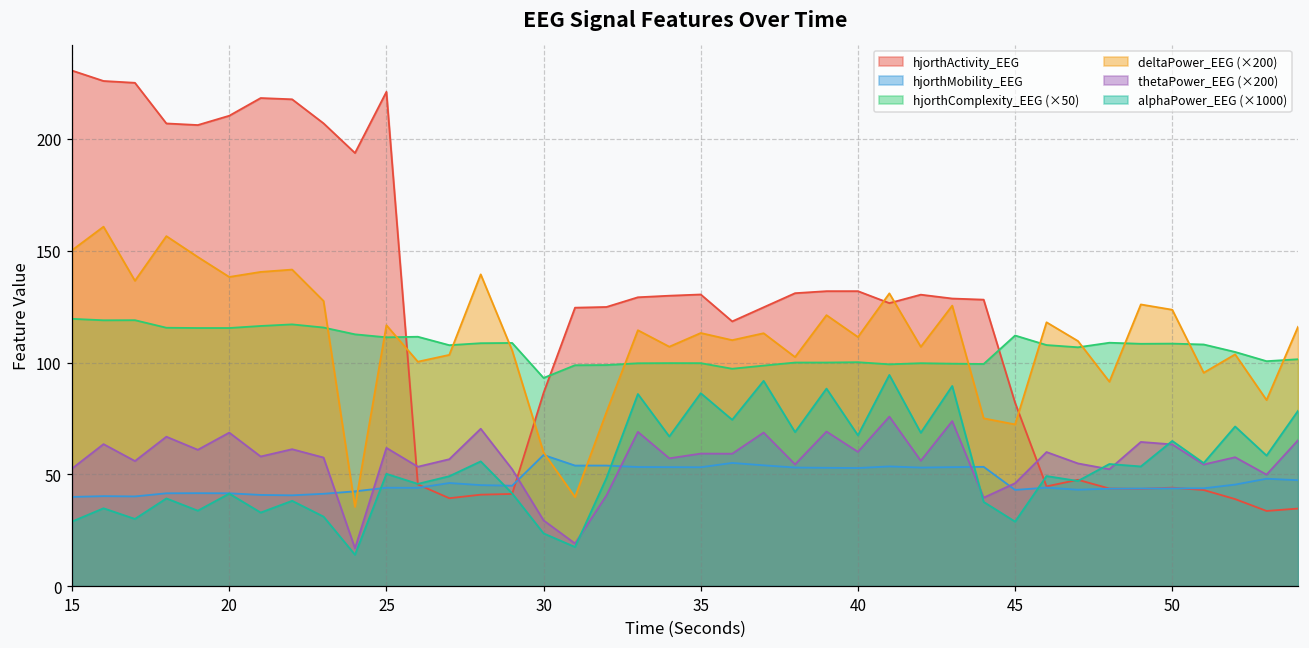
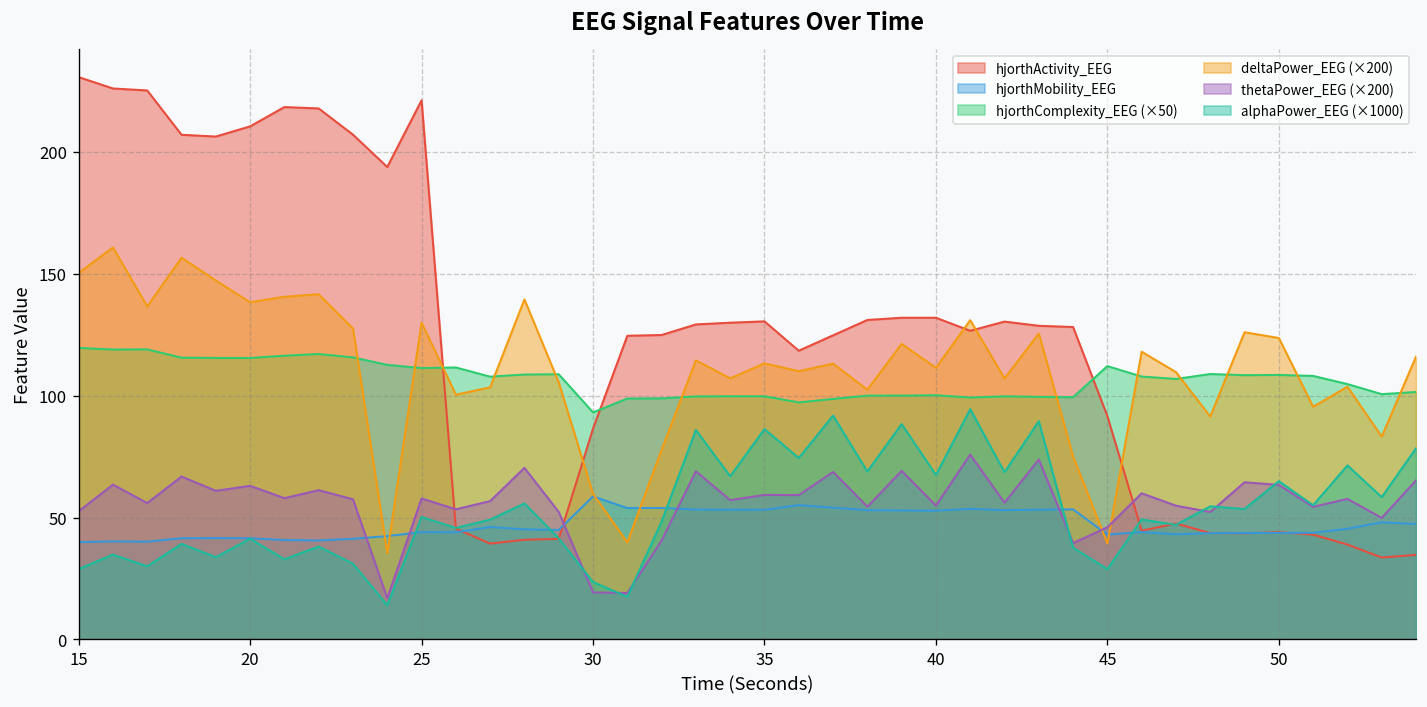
thetaPower_EEG (×200), 20: 69 -> 63
deltaPower_EEG (×200), 25: 117 -> 130
thetaPower_EEG (×200), 25: 62 -> 58
thetaPower_EEG (×200), 30: 29 -> 19
thetaPower_EEG (×200), 40: 60 -> 55
hjorthActivity_EEG, 45: 82 -> 92
deltaPower_EEG (×200), 45: 72 -> 39
